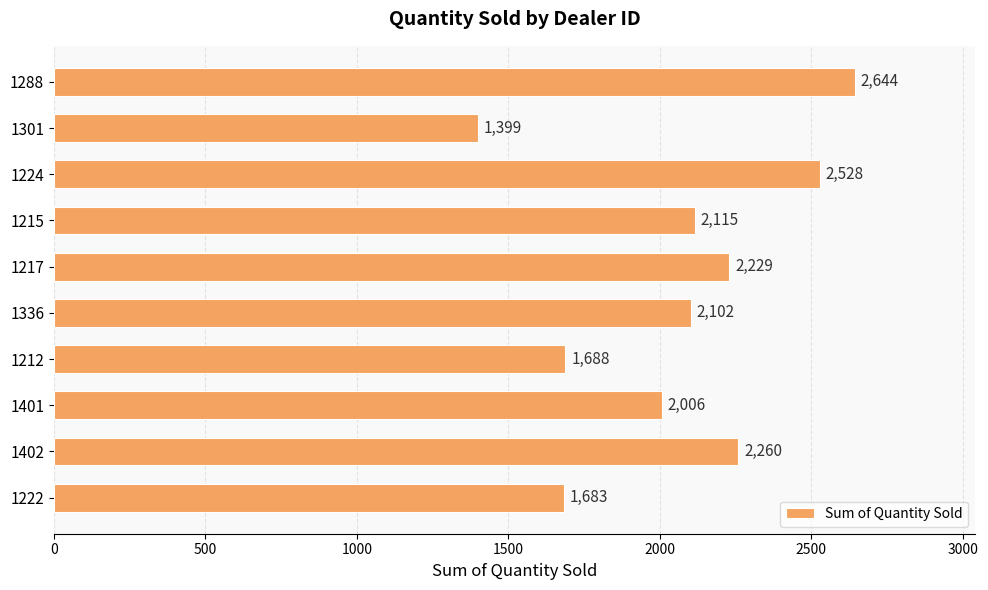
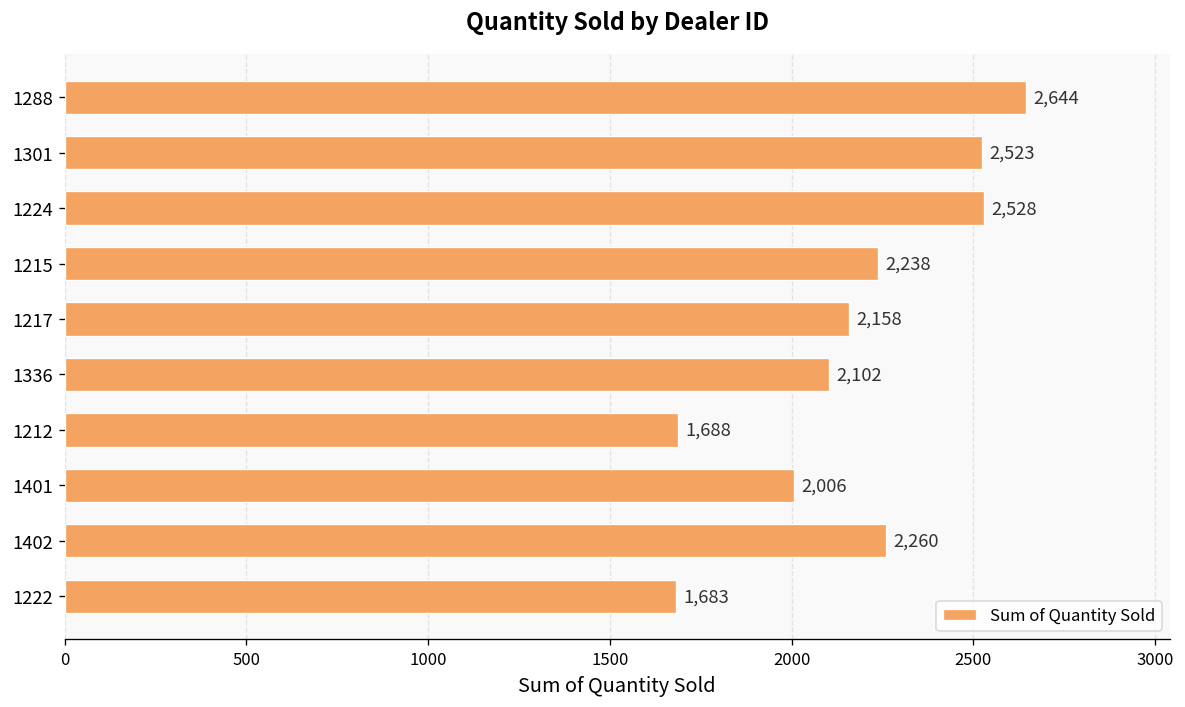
1301: 1,399 -> 2,523
1215: 2,115 -> 2,238
1217: 2,229 -> 2,158
